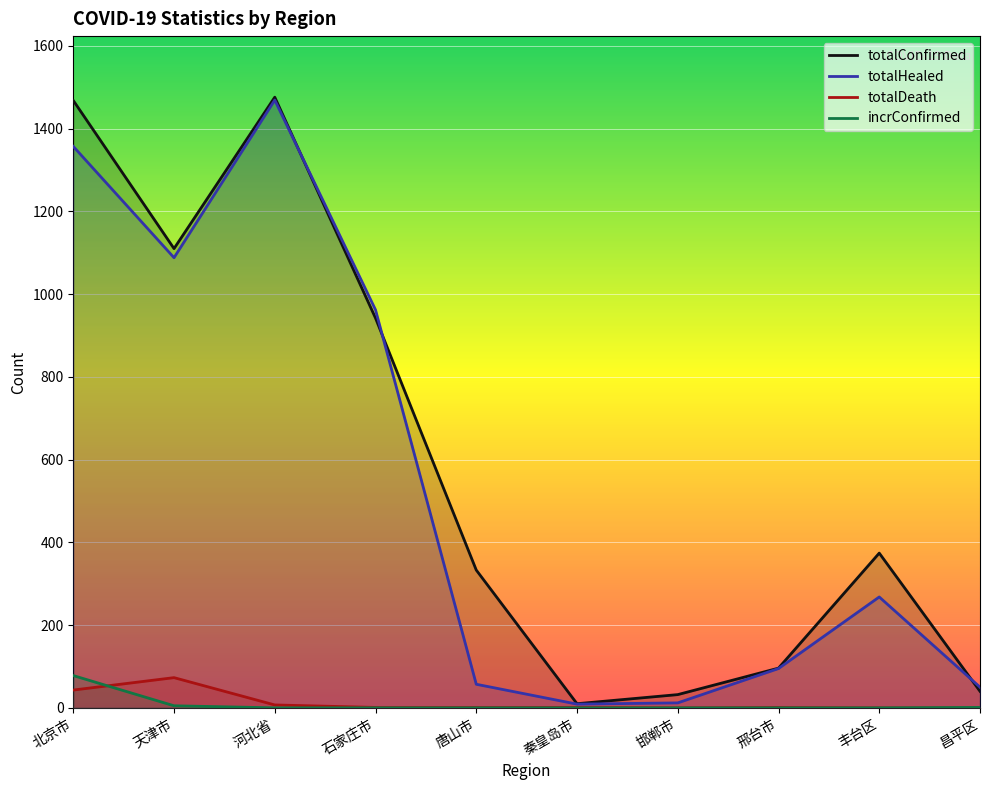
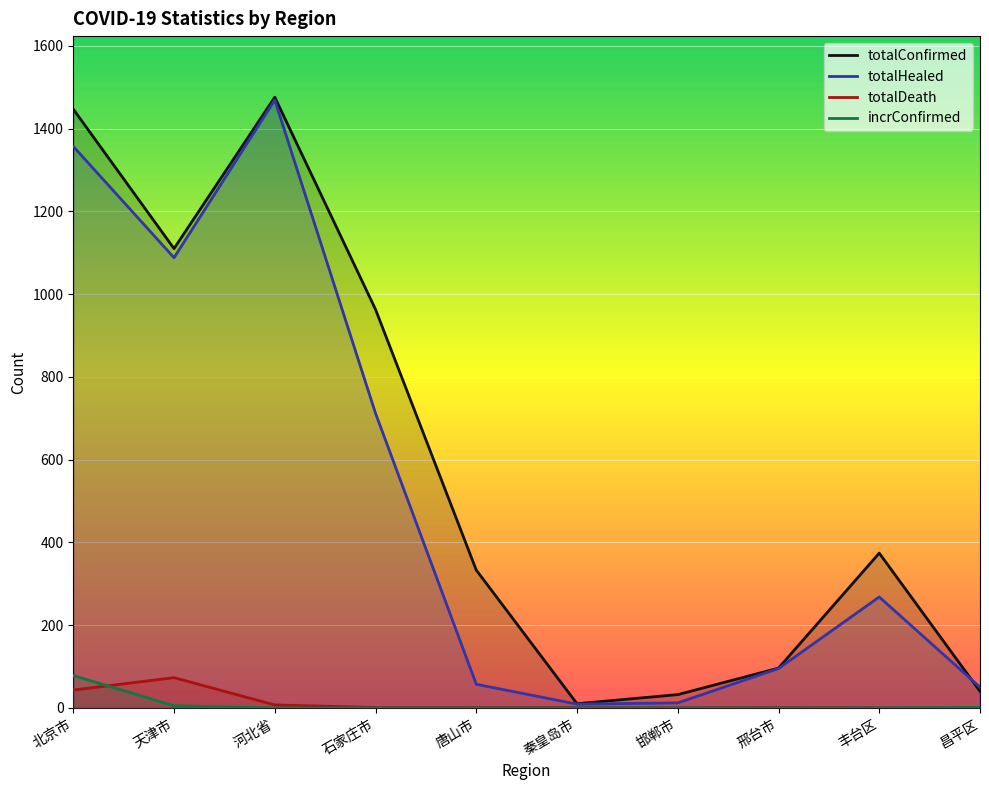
totalConfirmed, 北京市: 1470 -> 1450
totalConfirmed, 石家庄市: 940 -> 960
totalHealed, 石家庄市: 960 -> 710
